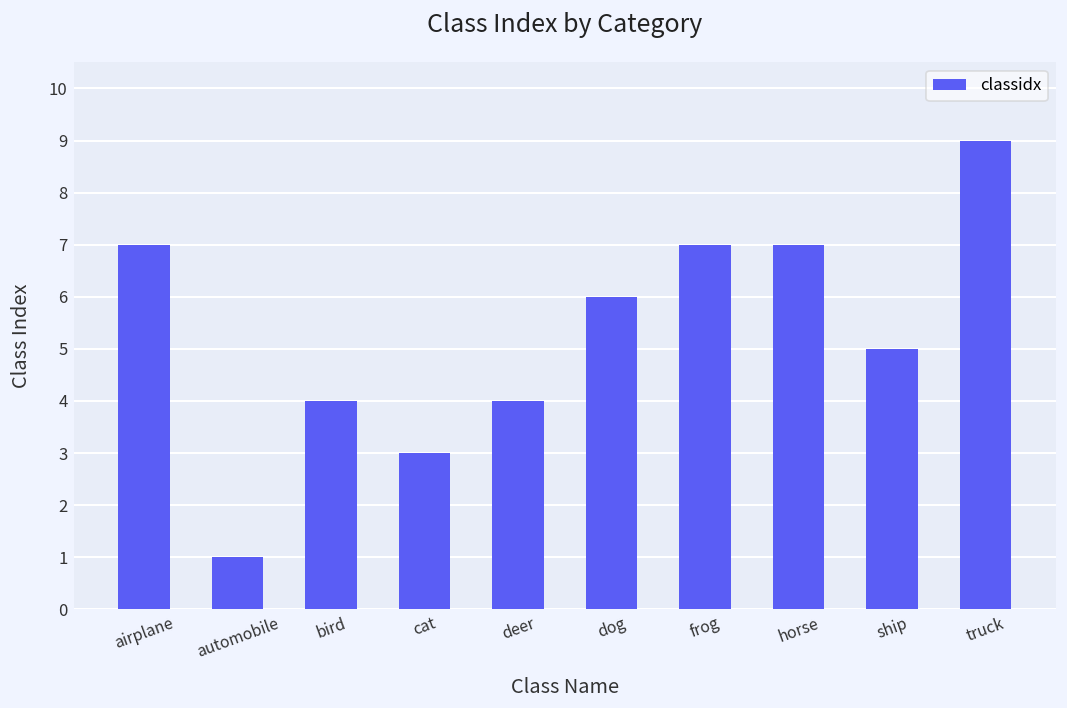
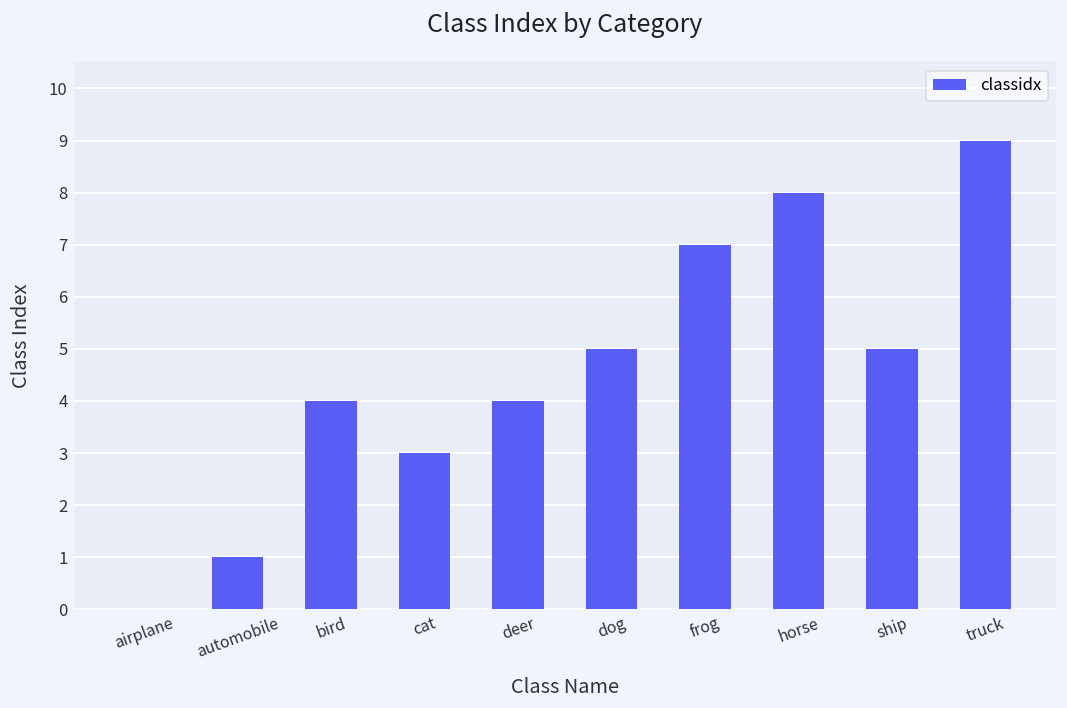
airplane: 7 -> 0
dog: 6 -> 5
horse: 7 -> 8
